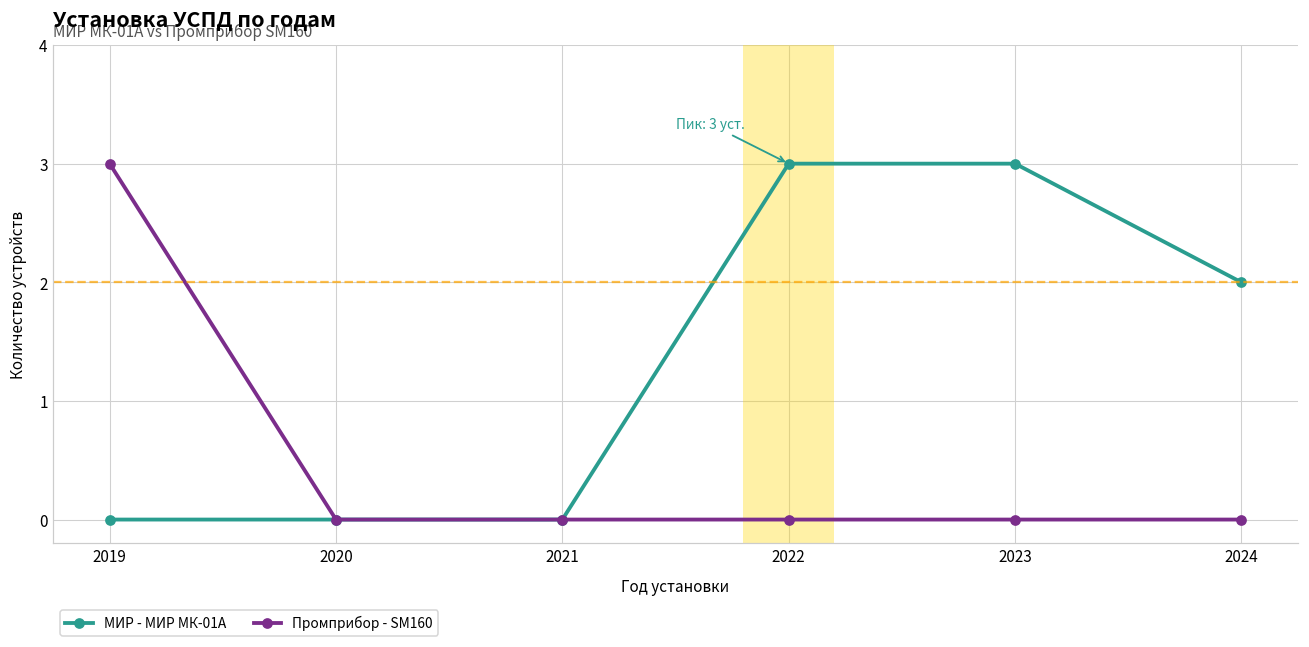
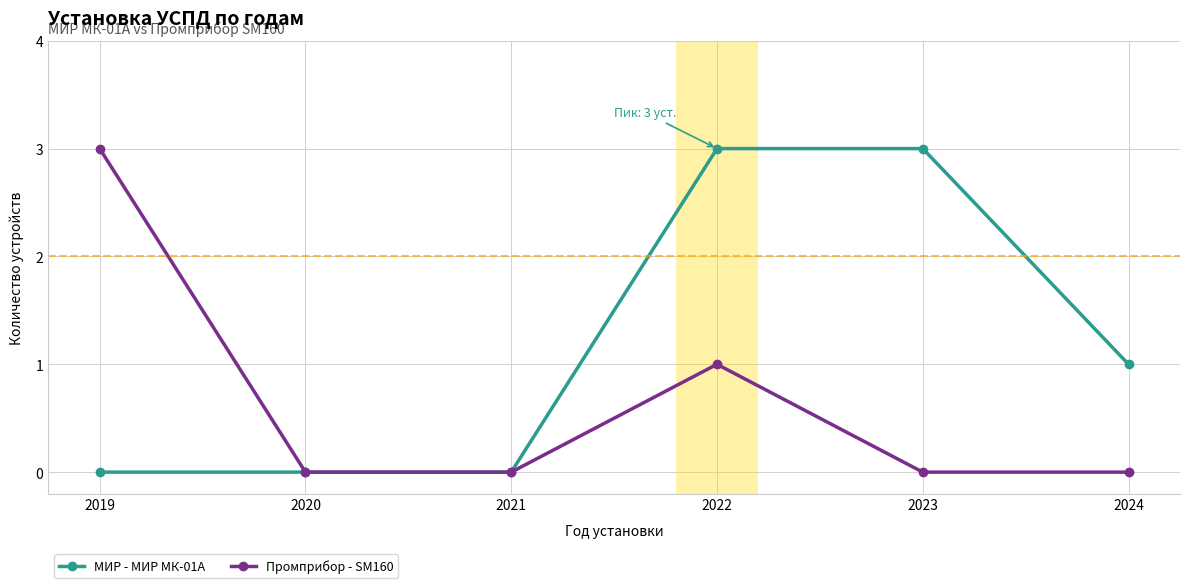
Промприбор - SM160, 2022: 0 -> 1
МИР - МИР МК-01А, 2024: 2 -> 1
